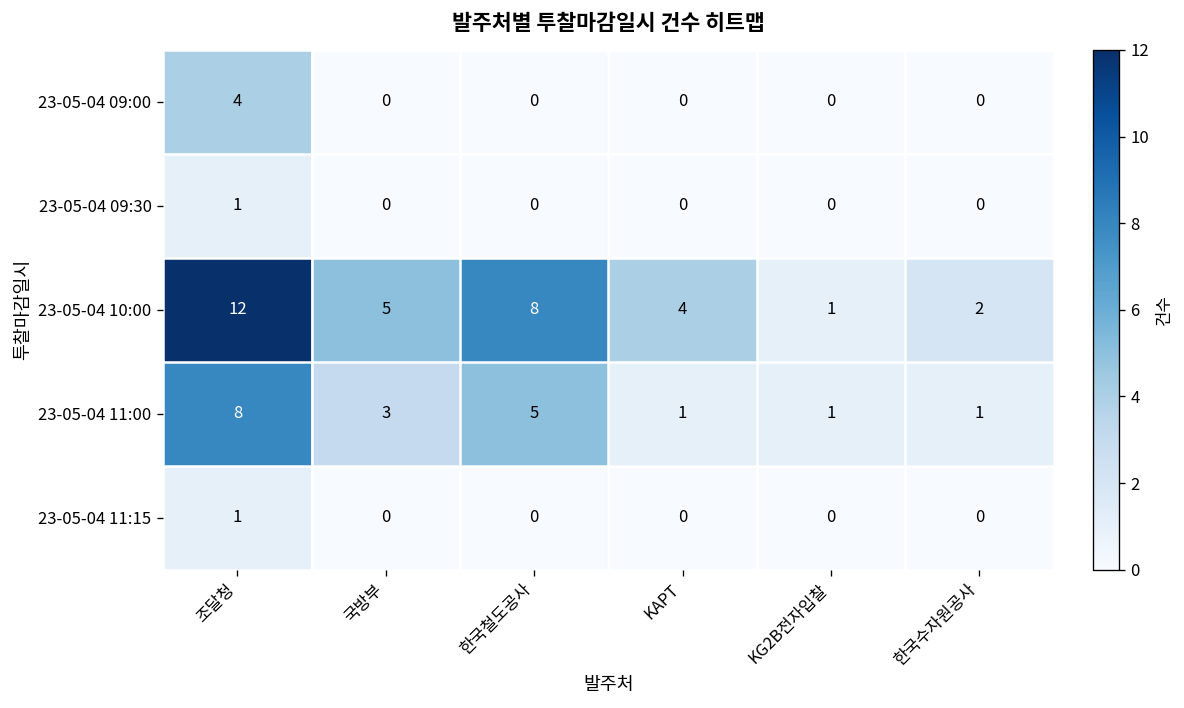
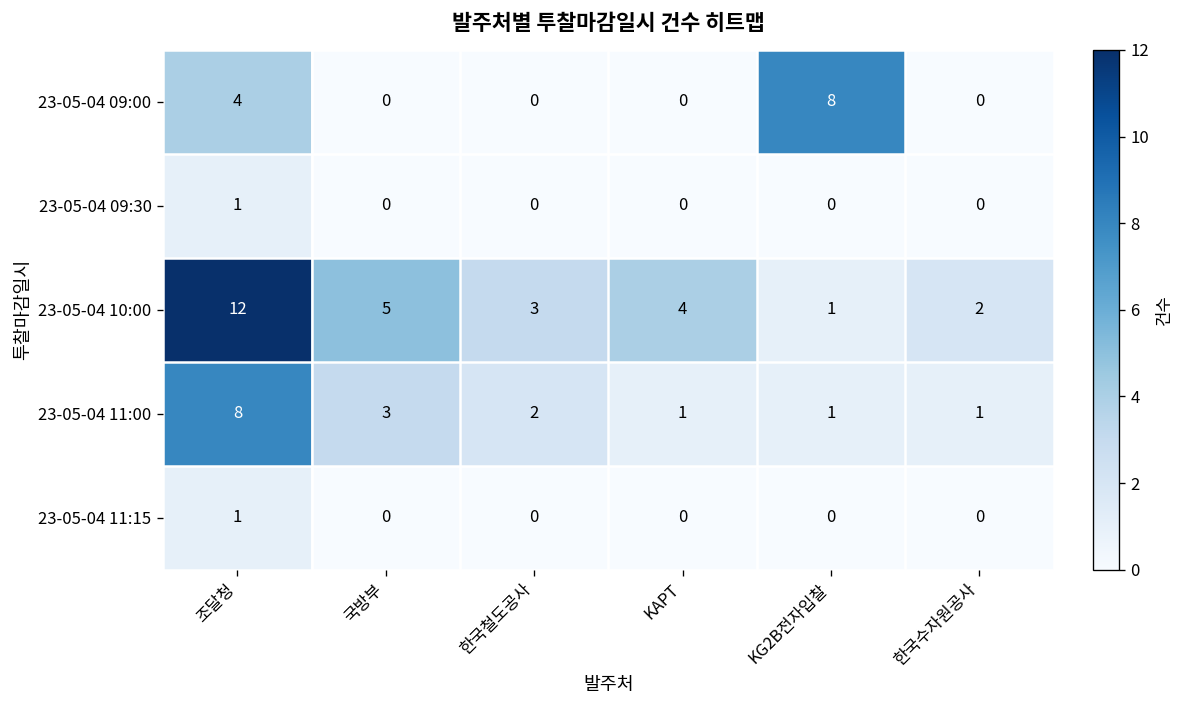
23-05-04 09:00, KG2B전자입찰: 0 -> 8
23-05-04 10:00, 한국철도공사: 8 -> 3
23-05-04 11:00, 한국철도공사: 5 -> 2
